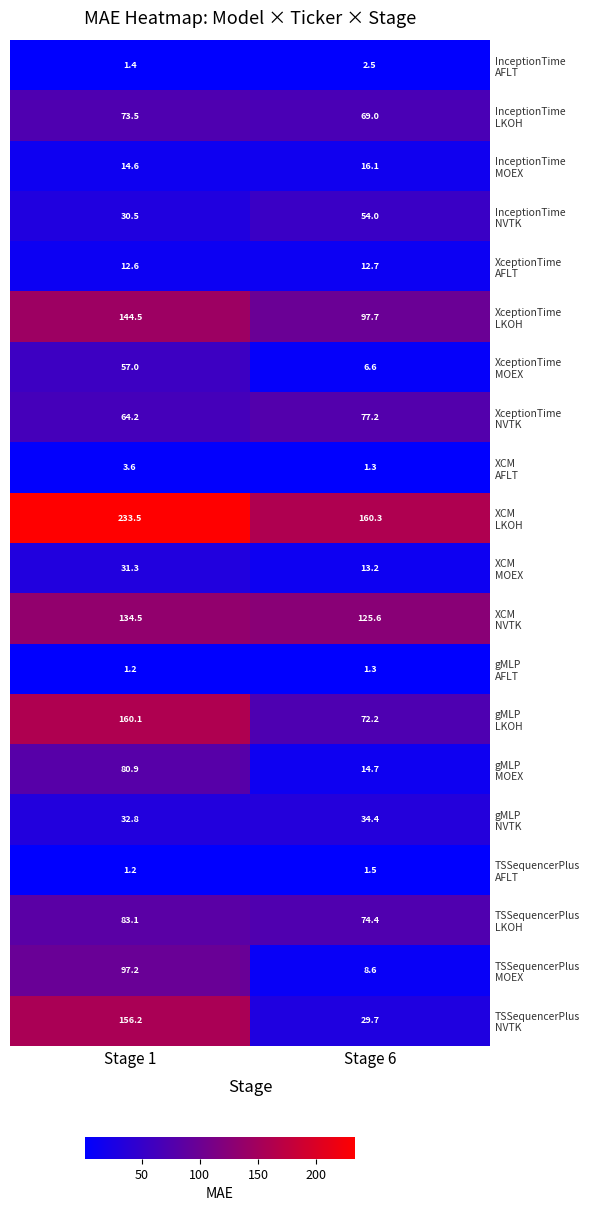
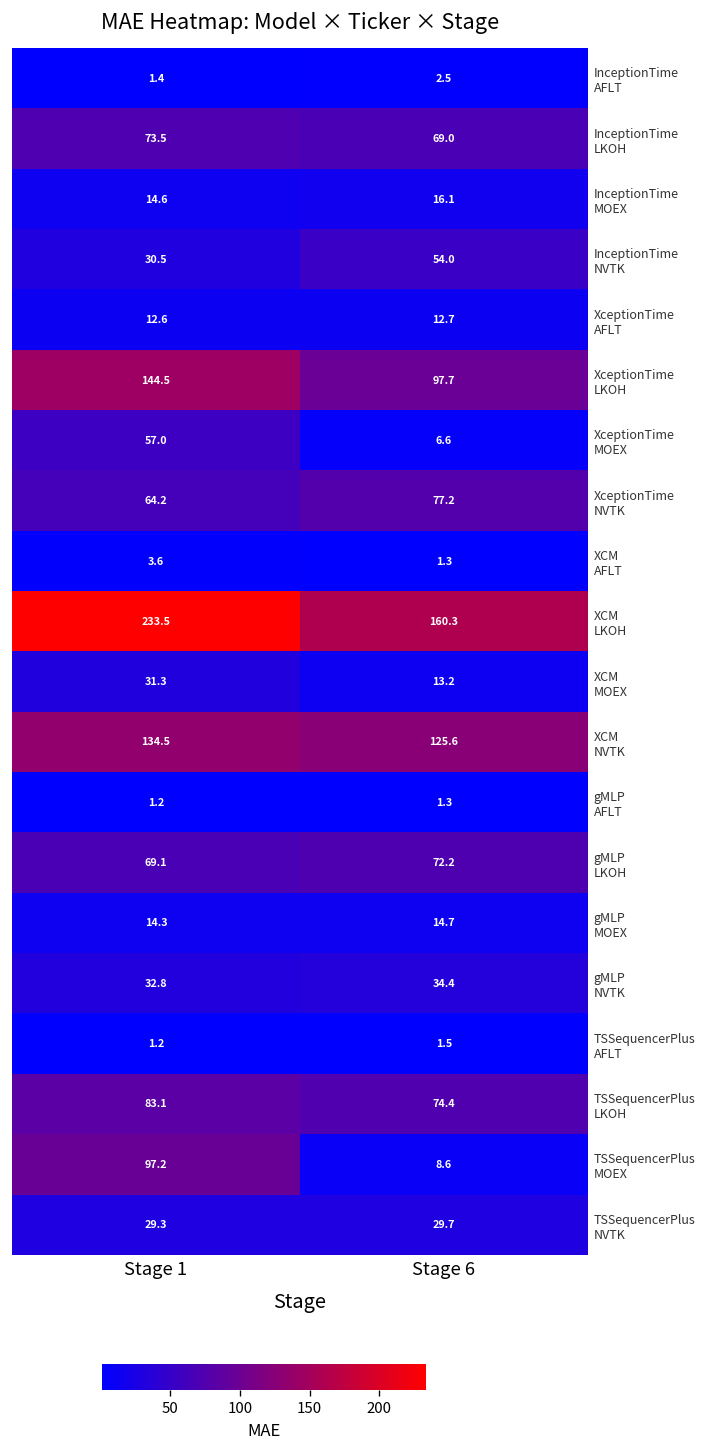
gMLP LKOH, Stage 1: 160.1 -> 69.1
gMLP MOEX, Stage 1: 80.9 -> 14.3
TSSequencerPlus NVTK, Stage 1: 156.2 -> 29.3
